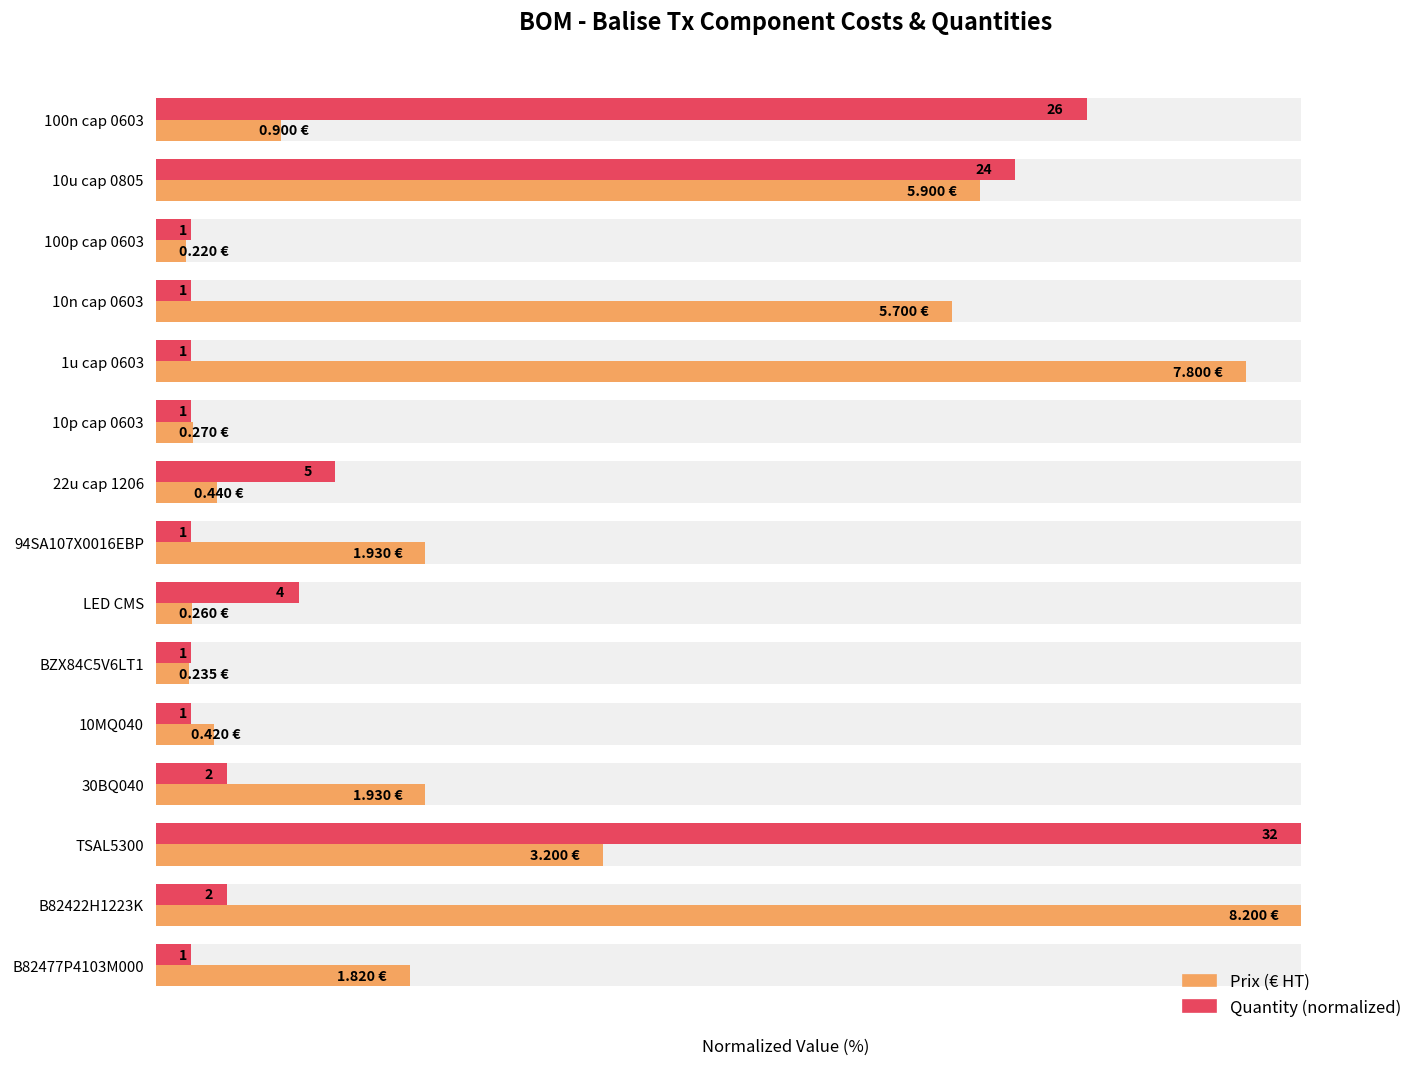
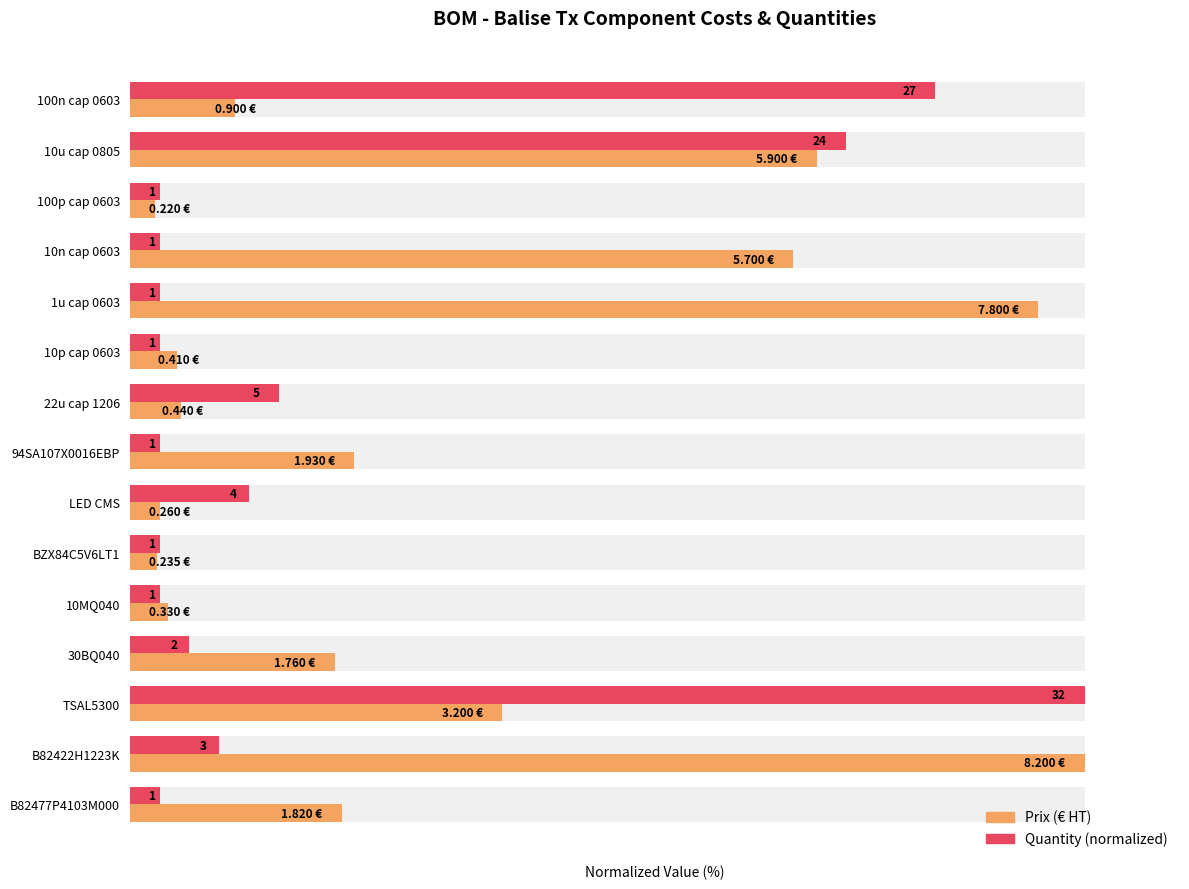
Quantity (normalized), 100n cap 0603: 26 -> 27
Prix (€ HT), 10p cap 0603: 0.270 -> 0.410
Prix (€ HT), 10MQ040: 0.420 -> 0.330
Prix (€ HT), 30BQ040: 1.930 -> 1.760
Quantity (normalized), B82422H1223K: 2 -> 3
